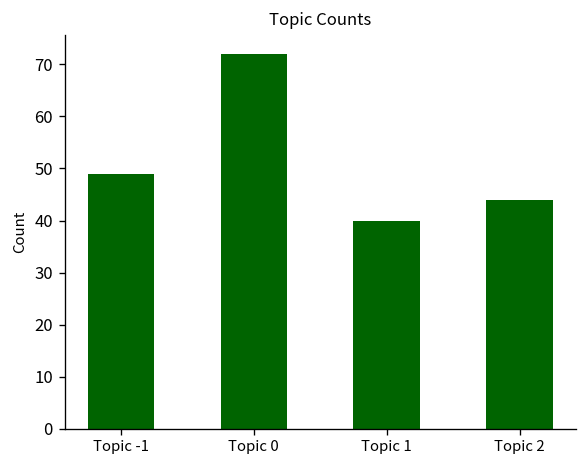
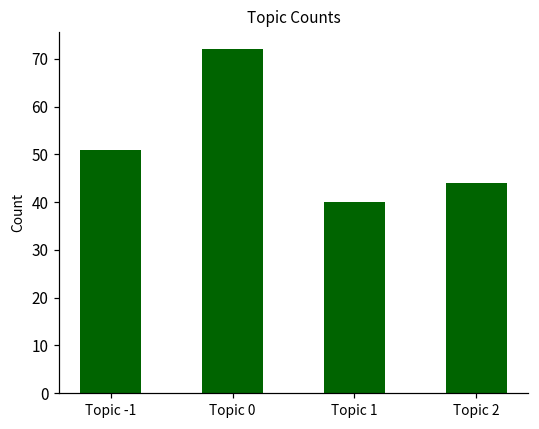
Topic -1: 49 -> 51
